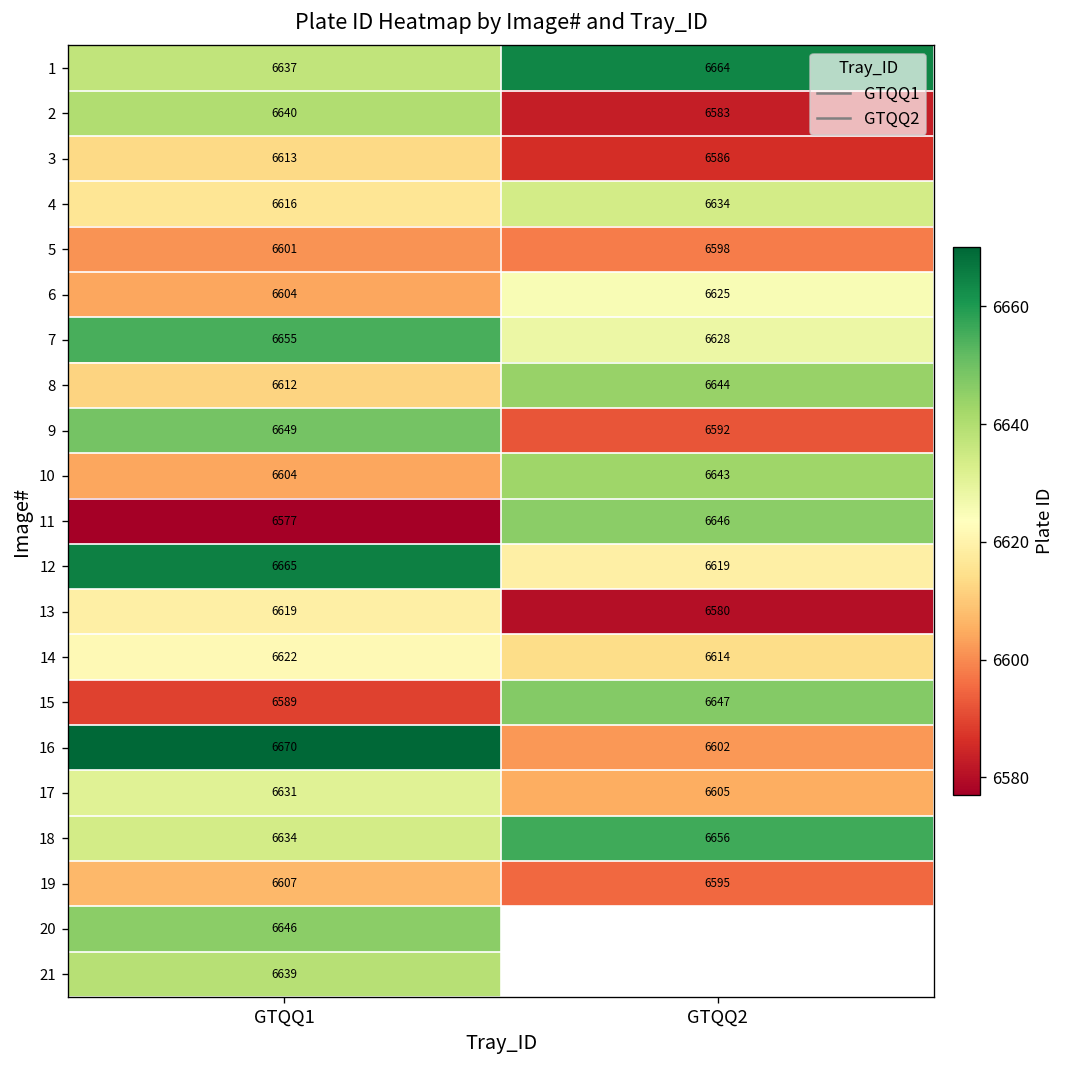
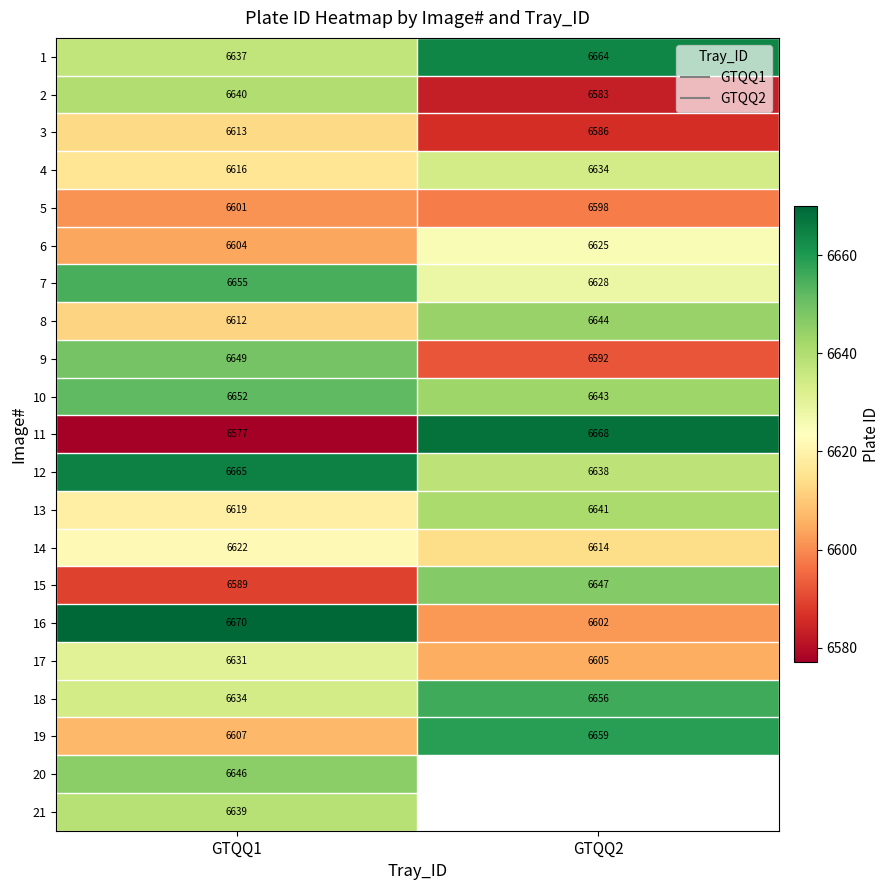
10, GTQQ1: 6604 -> 6652
11, GTQQ2: 6646 -> 6668
12, GTQQ2: 6619 -> 6638
13, GTQQ2: 6580 -> 6641
19, GTQQ2: 6595 -> 6659
